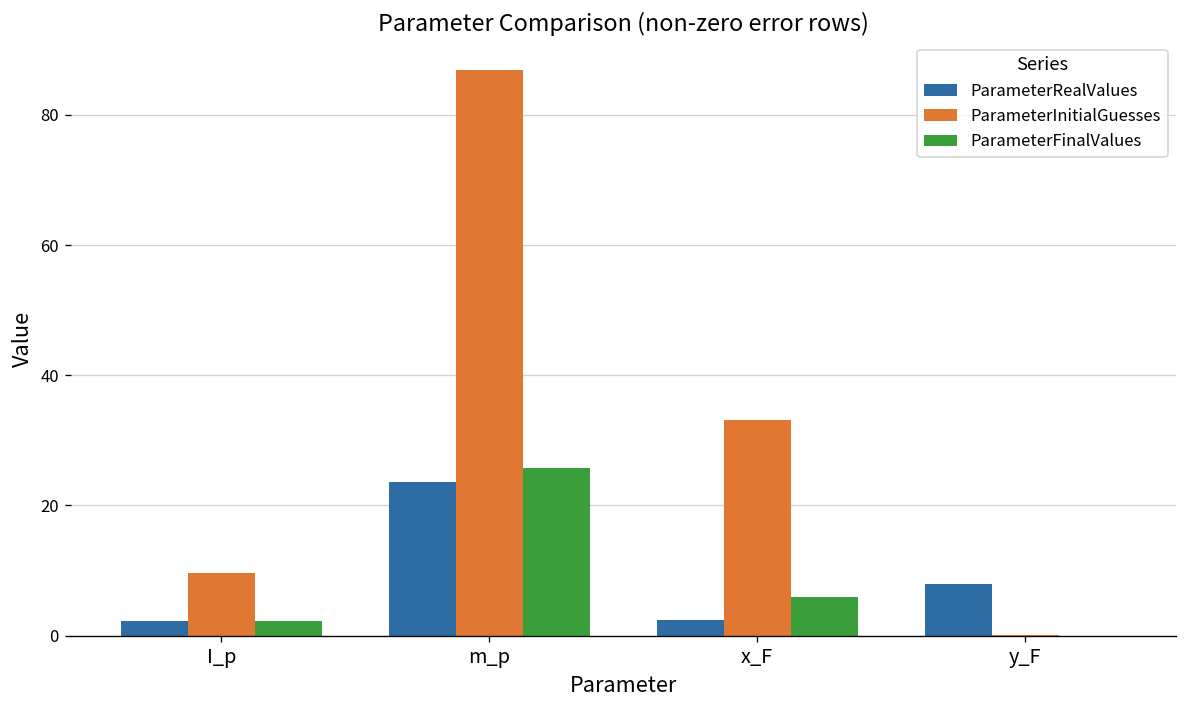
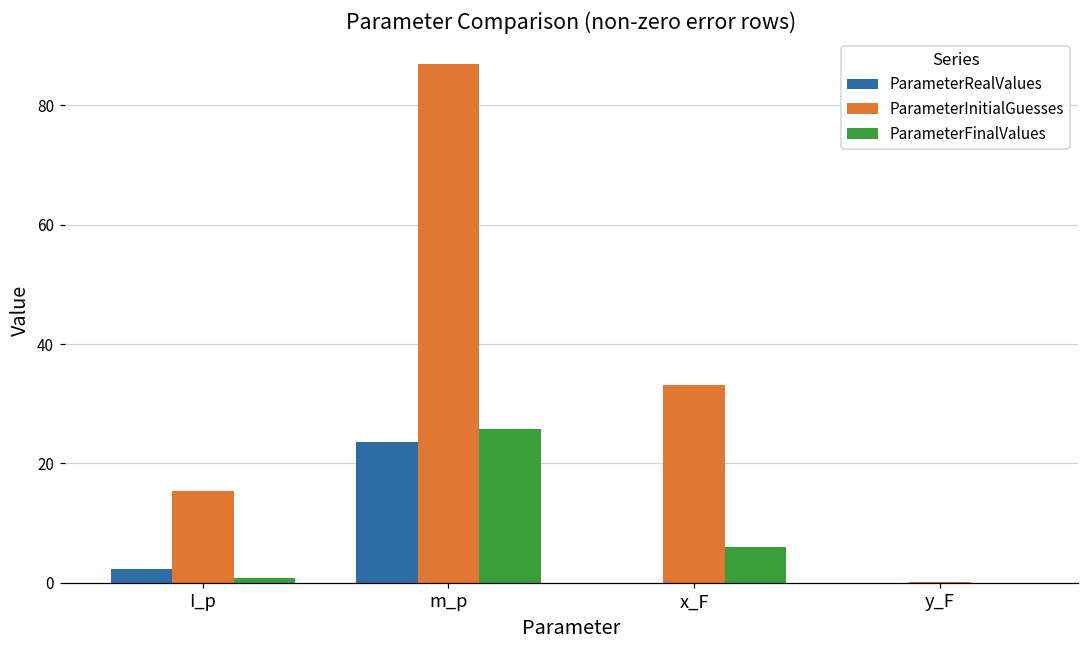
ParameterInitialGuesses, I_p: 10 -> 15
ParameterFinalValues, I_p: 2 -> 1
ParameterRealValues, x_F: 2 -> 0
ParameterRealValues, y_F: 8 -> 0
